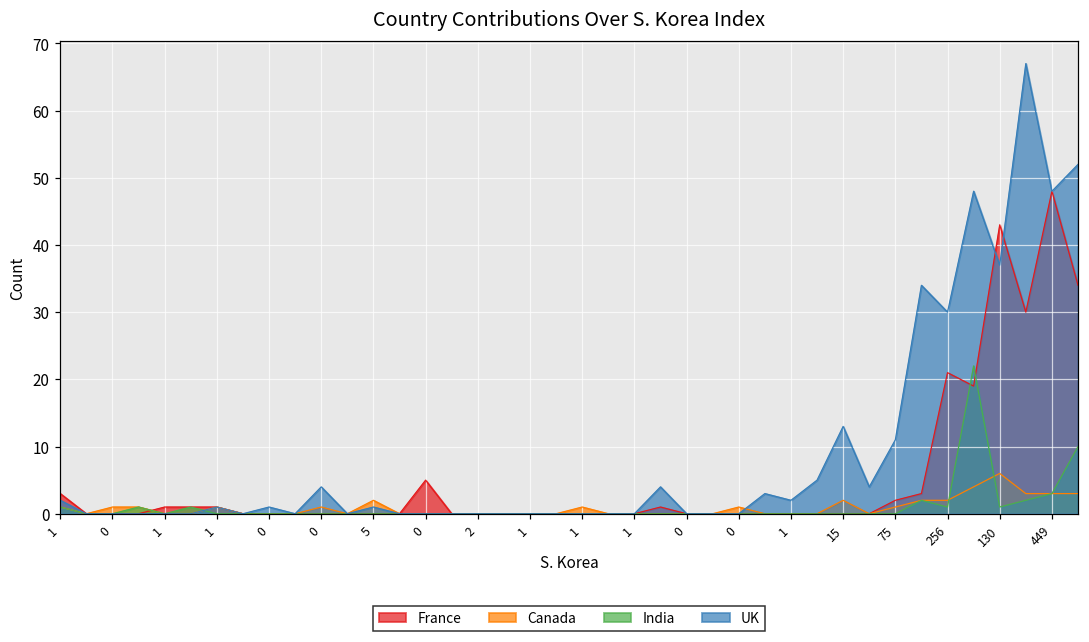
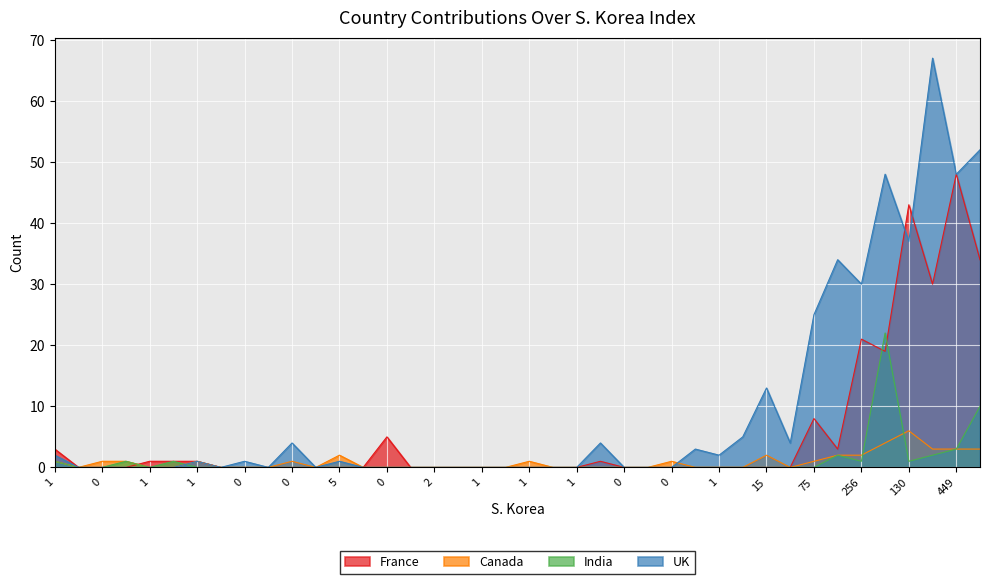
France, 75: 2 -> 8
UK, 75: 11 -> 25
